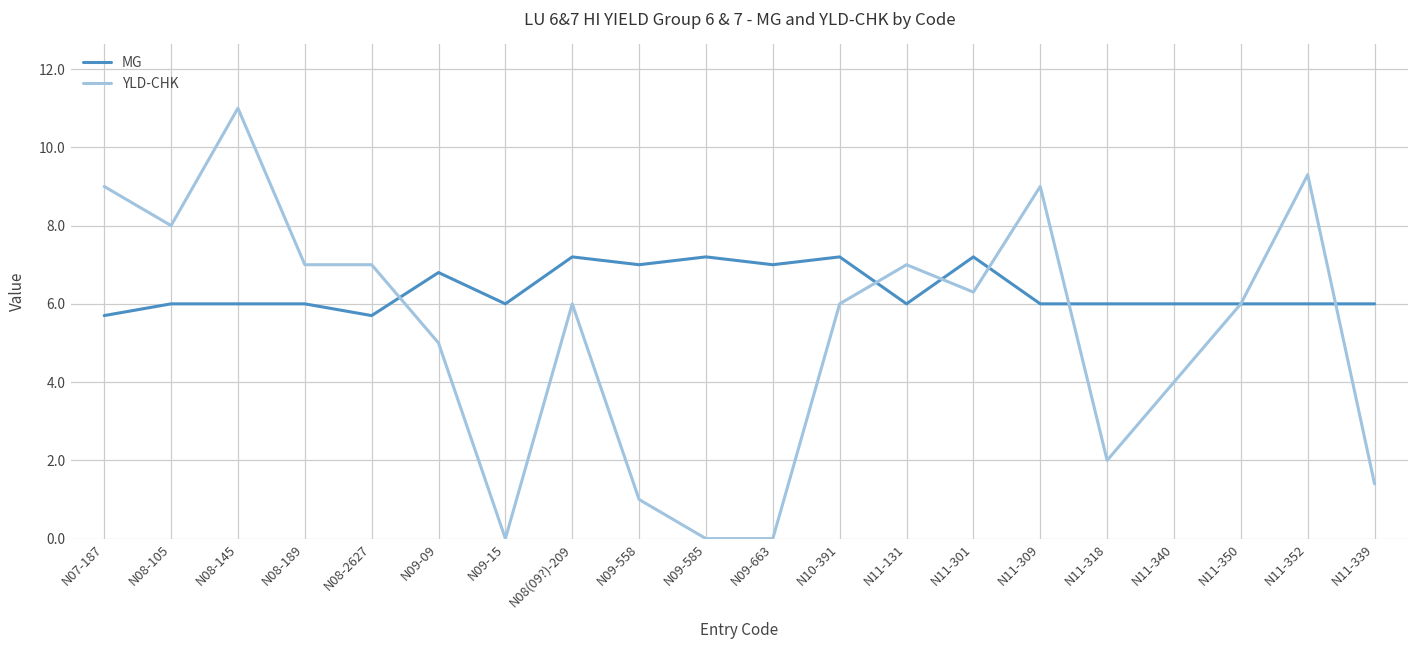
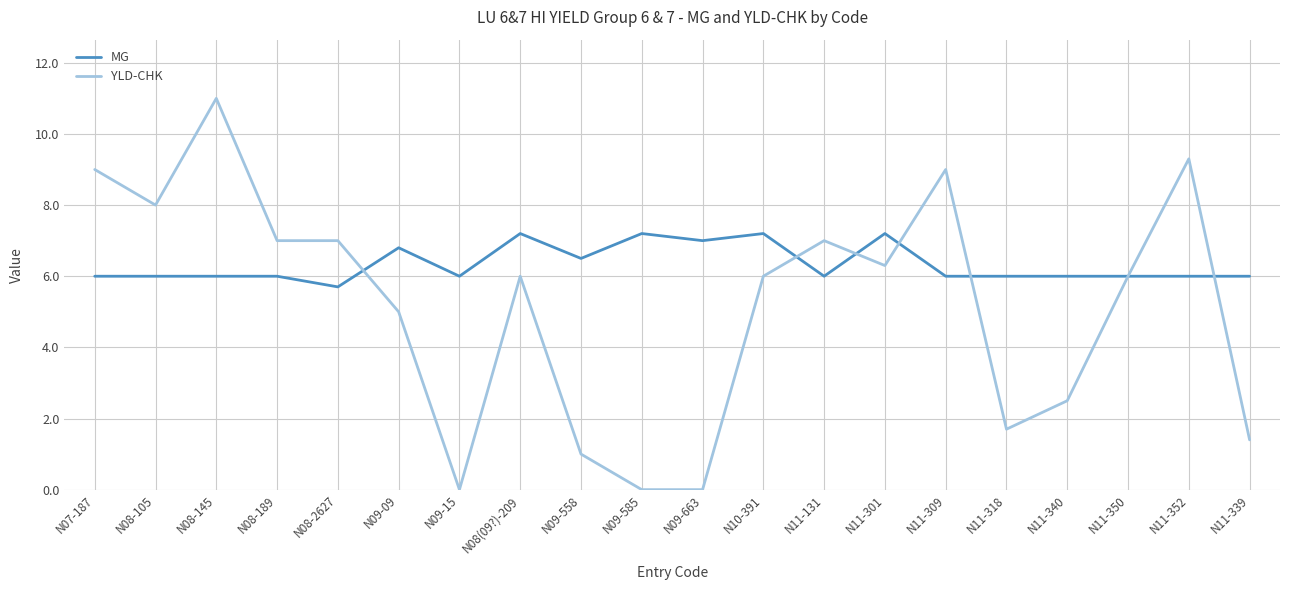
MG, N07-187: 5.7 -> 6.0
MG, N09-558: 7.0 -> 6.5
YLD-CHK, N11-318: 2.0 -> 1.7
YLD-CHK, N11-340: 4.0 -> 2.5
